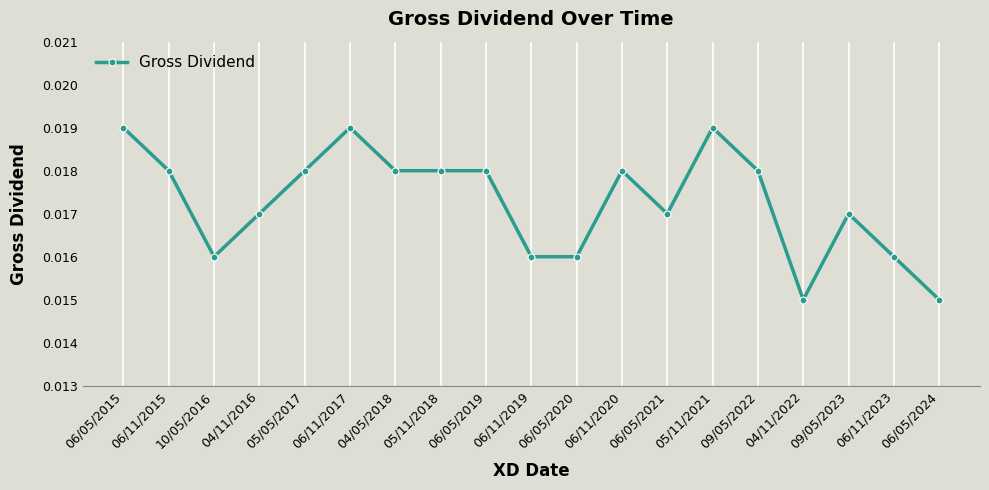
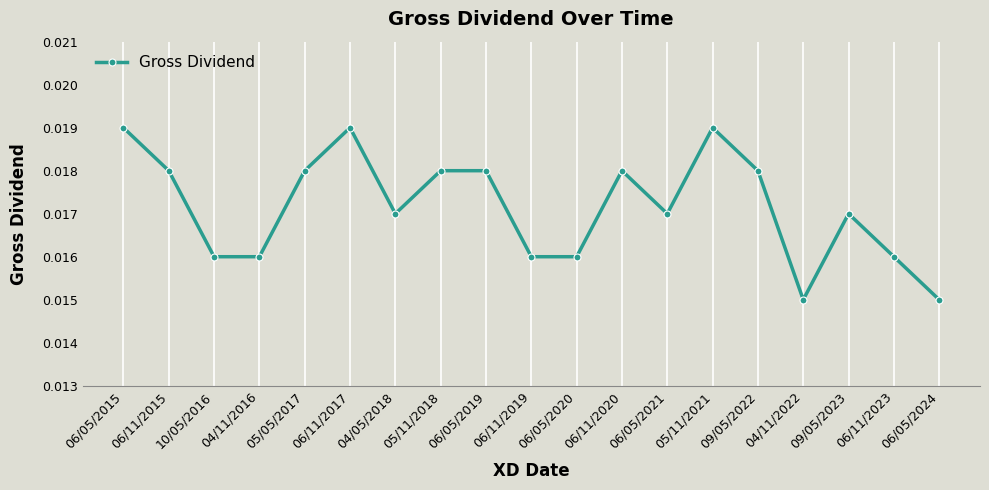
04/11/2016: 0.017 -> 0.016
04/05/2018: 0.018 -> 0.017
